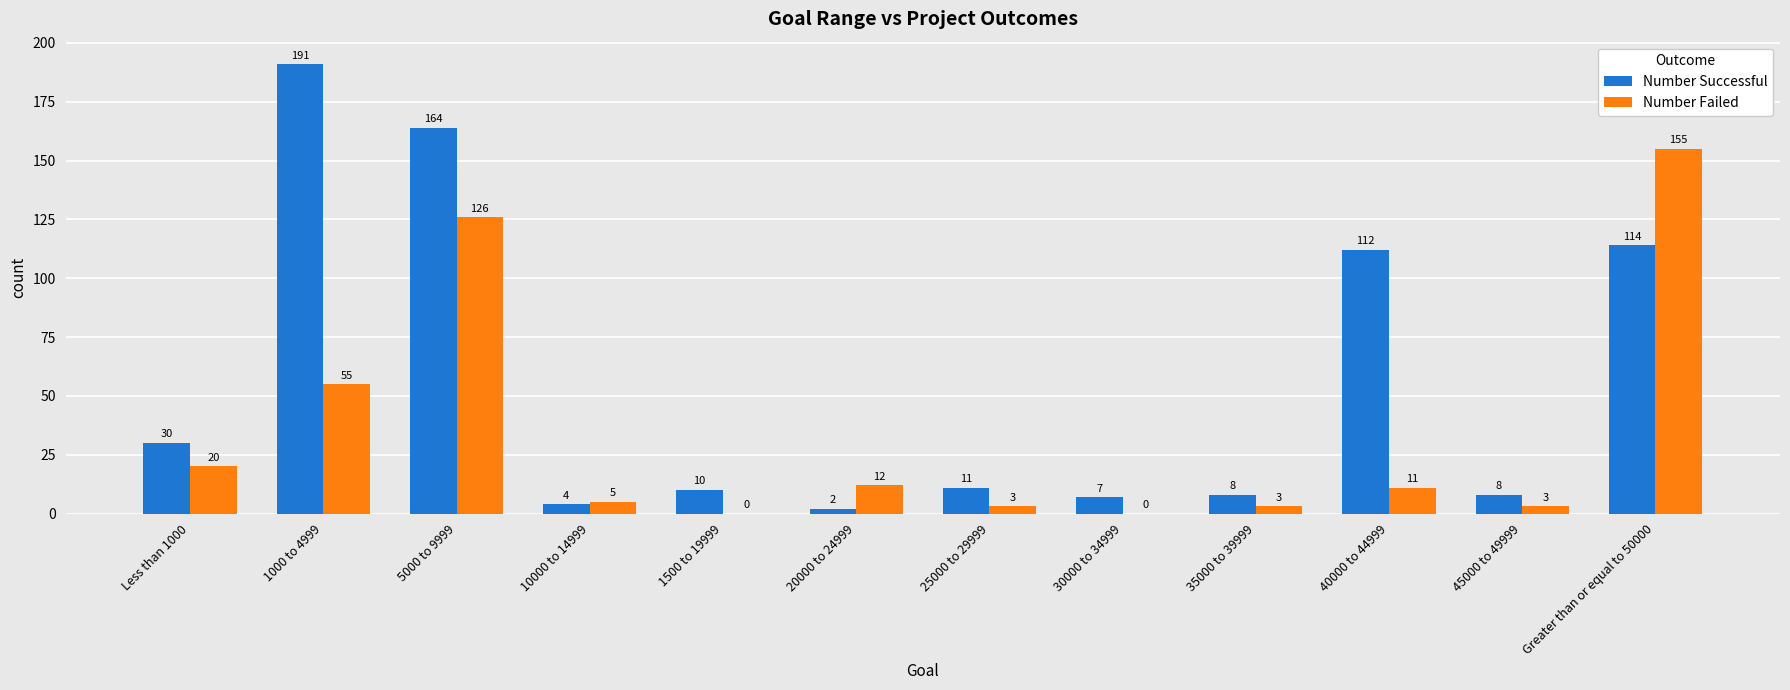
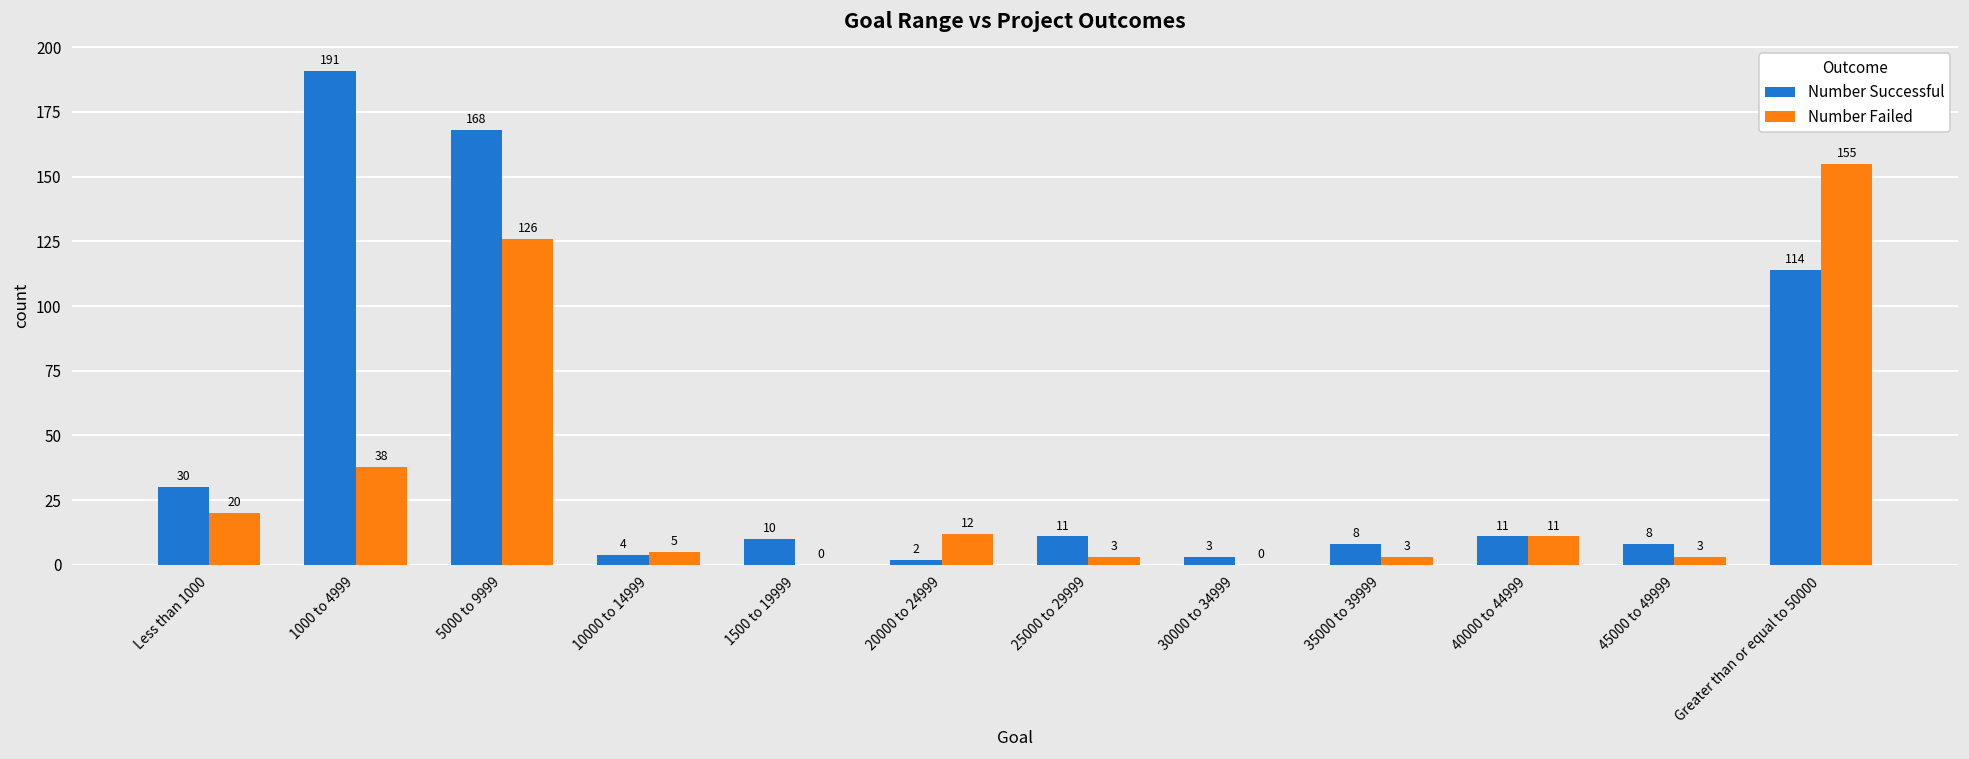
Number Failed, 1000 to 4999: 55 -> 38
Number Successful, 5000 to 9999: 164 -> 168
Number Successful, 30000 to 34999: 7 -> 3
Number Successful, 40000 to 44999: 112 -> 11
